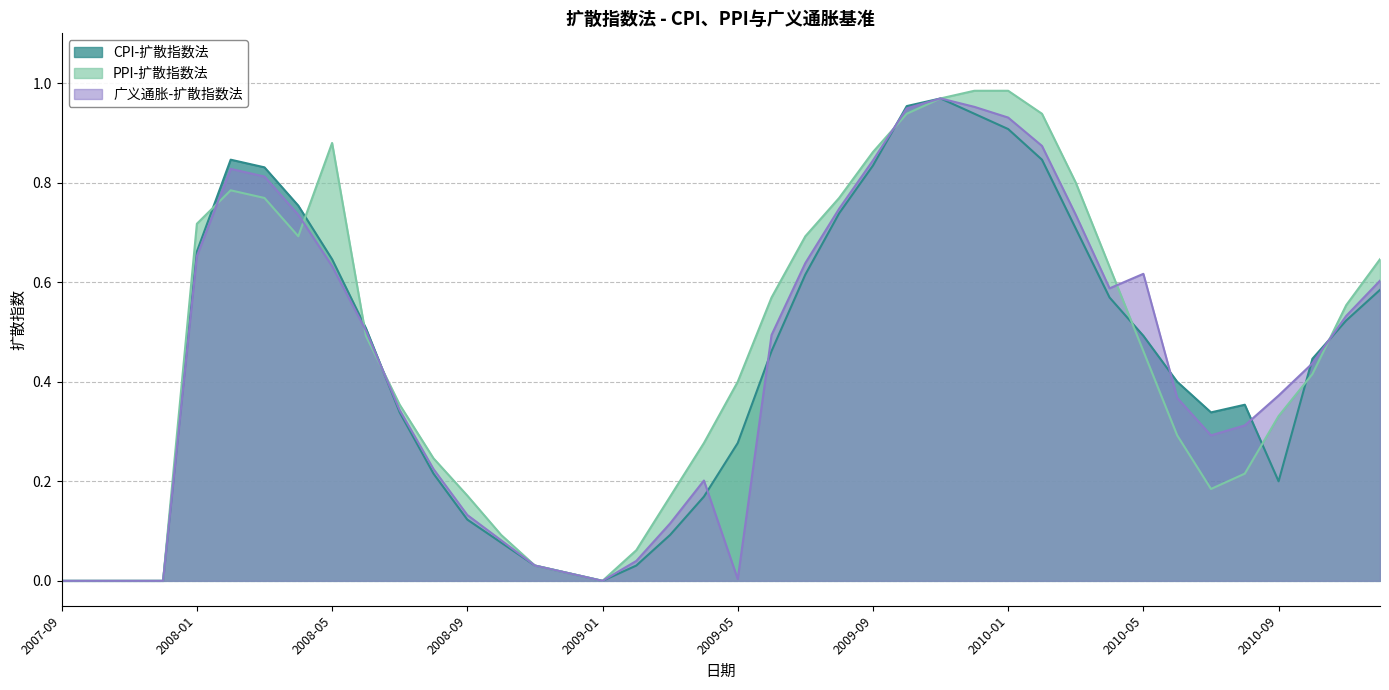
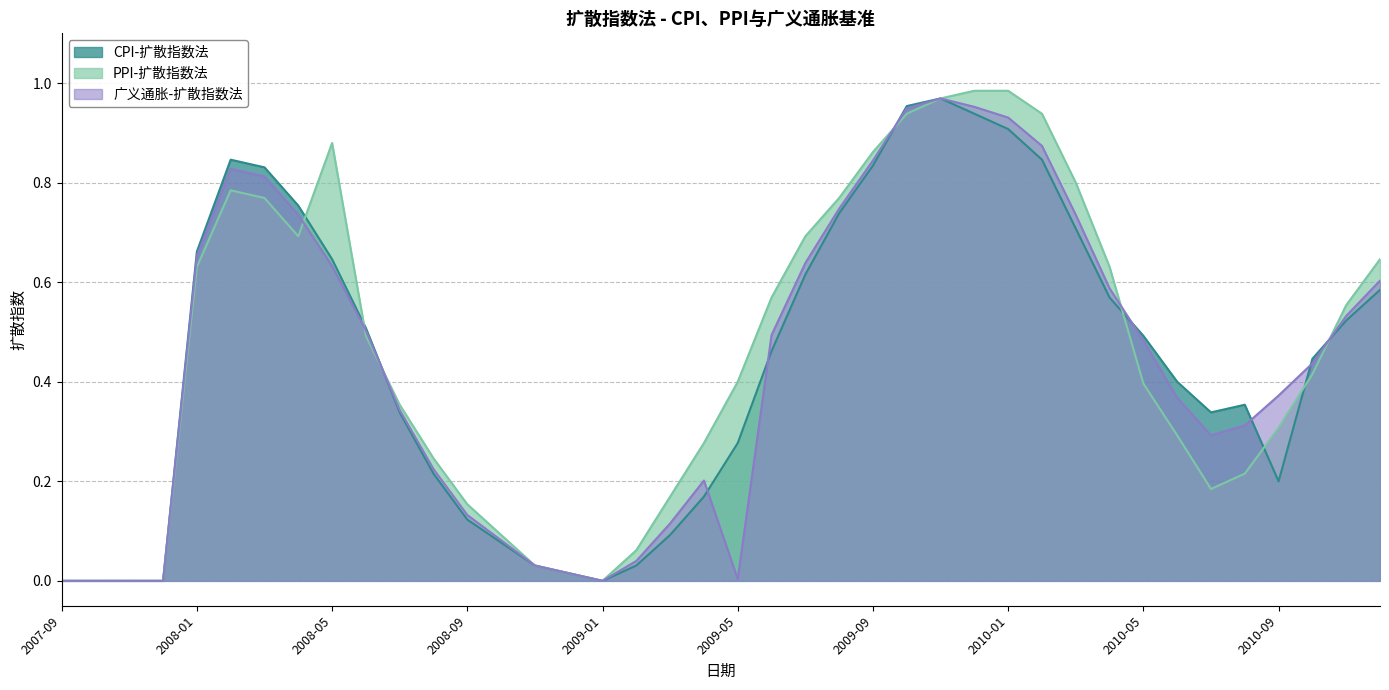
PPI-扩散指数法, 2008-01: 0.72 -> 0.63
PPI-扩散指数法, 2008-09: 0.17 -> 0.15
PPI-扩散指数法, 2010-05: 0.46 -> 0.40
广义通胀-扩散指数法, 2010-05: 0.62 -> 0.48
PPI-扩散指数法, 2010-09: 0.33 -> 0.31
